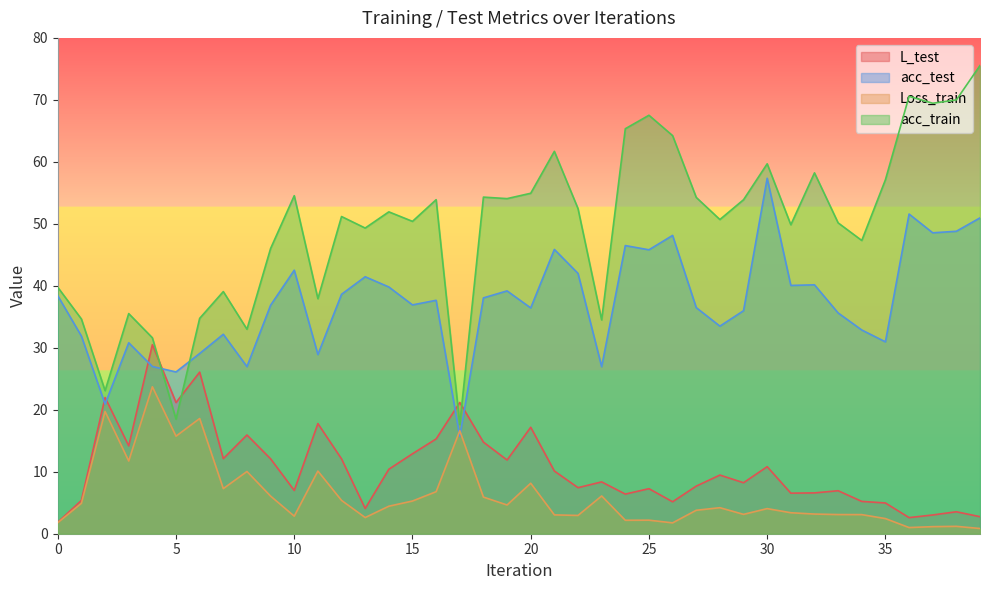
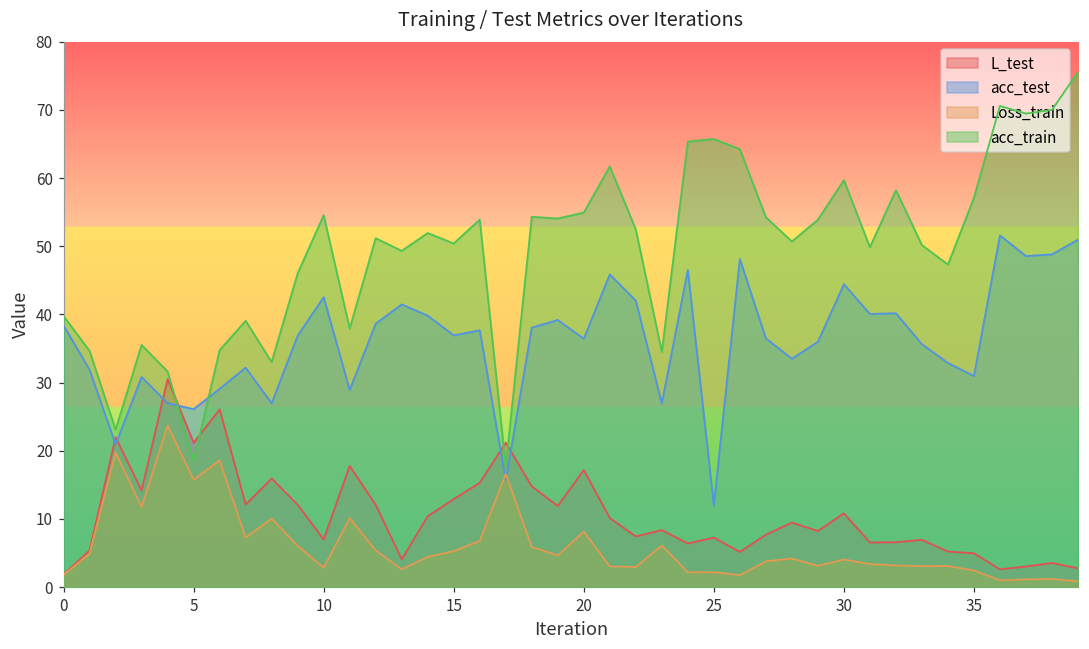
acc_test, 25: 46 -> 12
acc_train, 25: 68 -> 66
acc_test, 30: 57 -> 44
